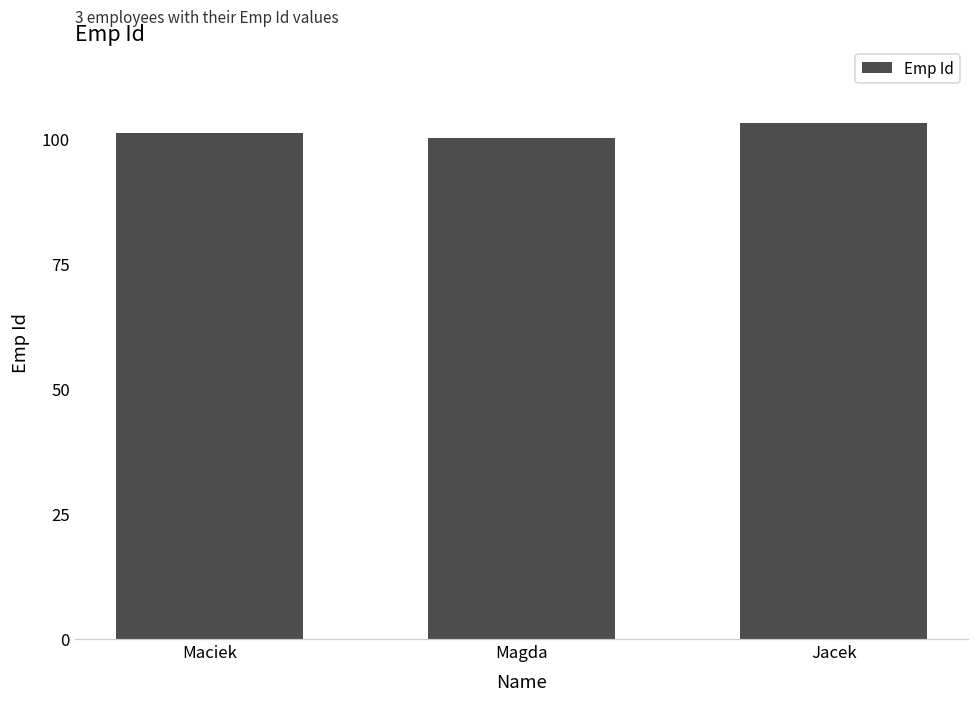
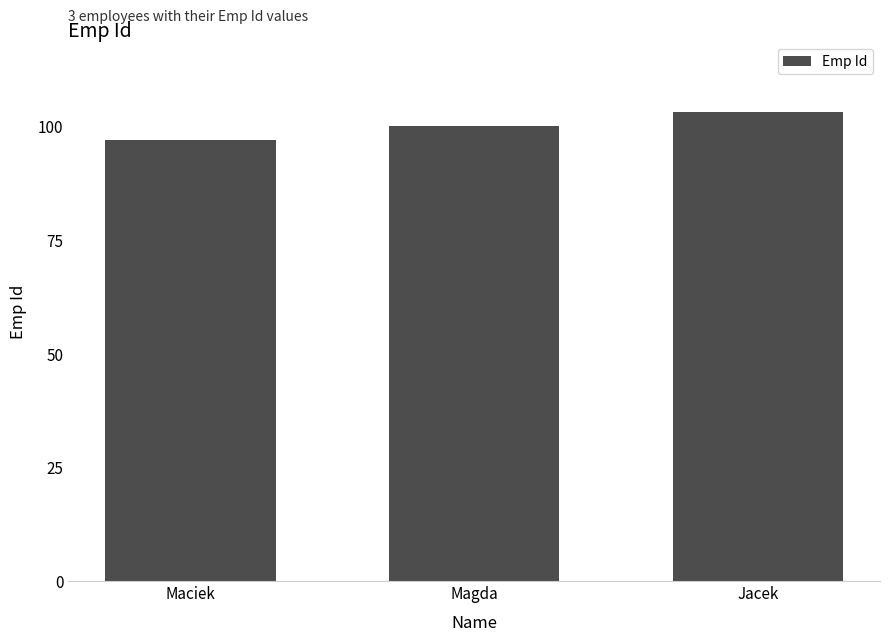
Maciek: 101 -> 97
